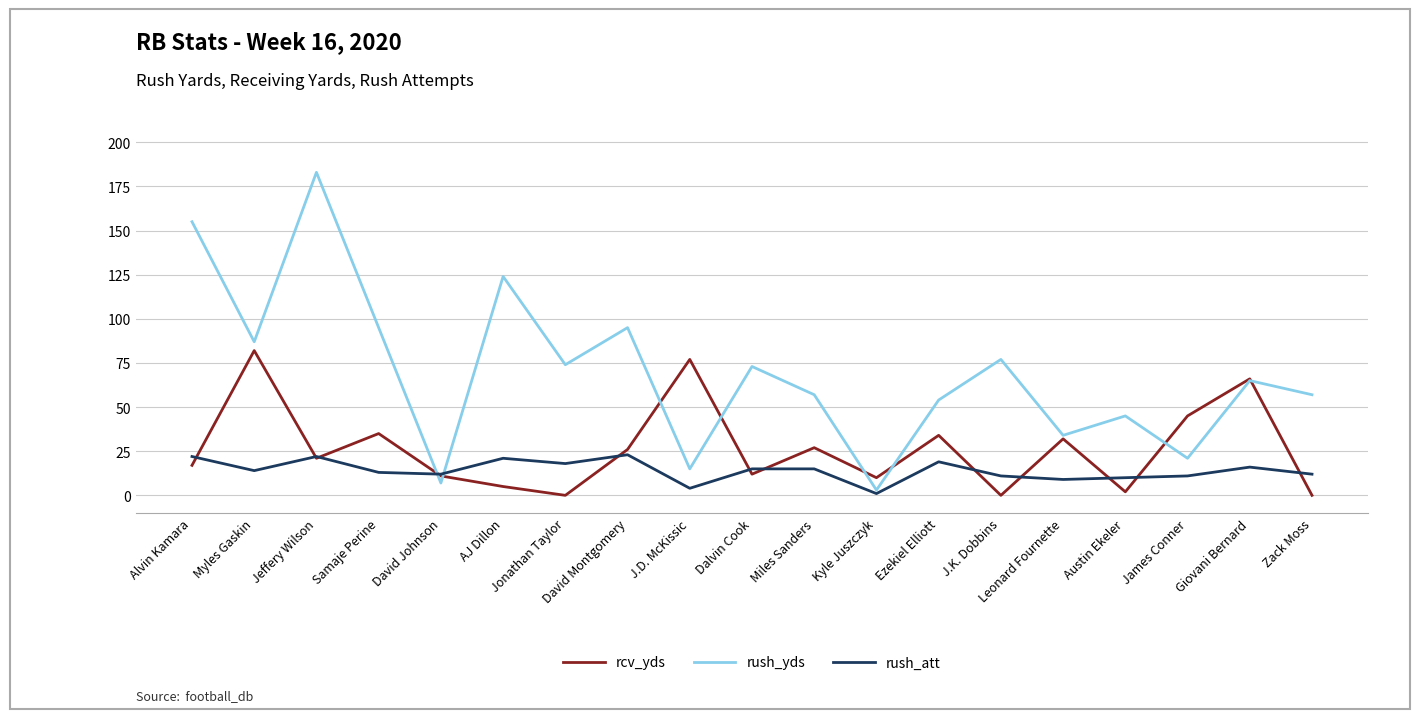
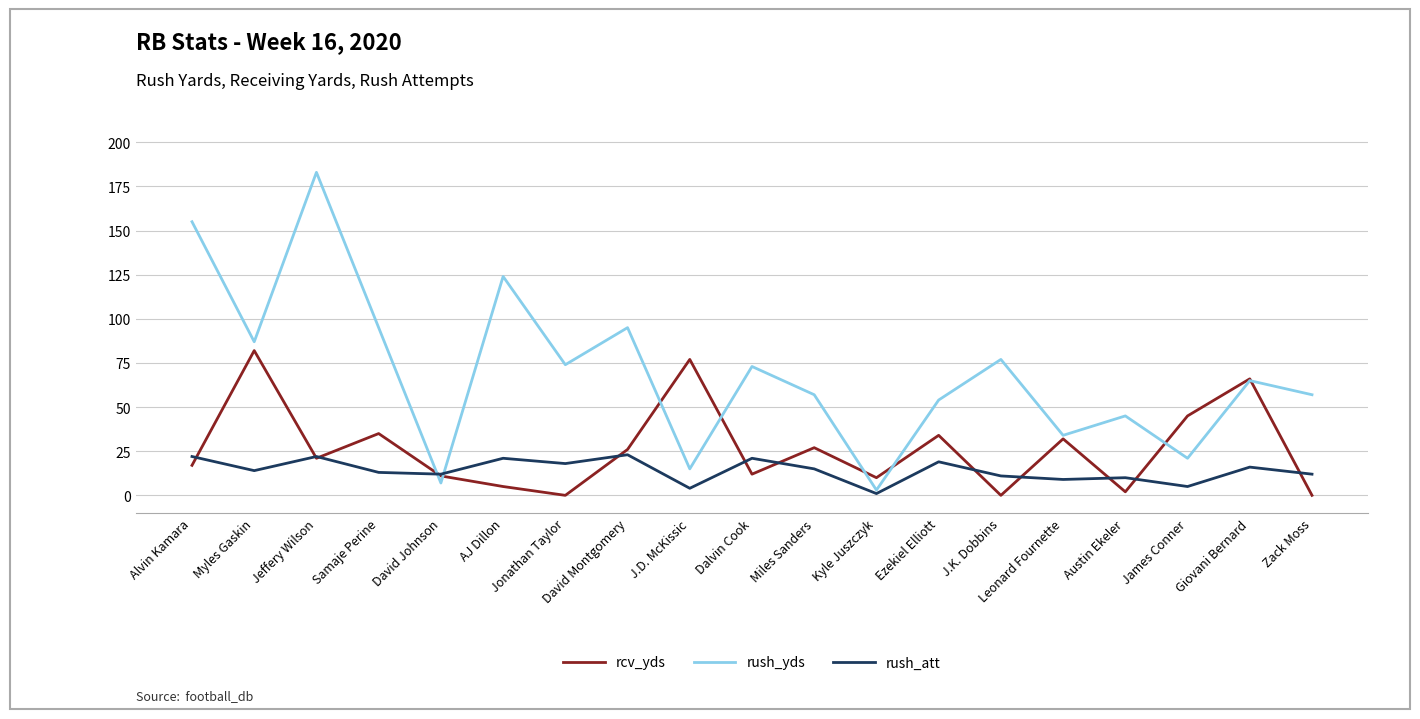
rush_att, Dalvin Cook: 15 -> 21
rush_att, James Conner: 11 -> 5
